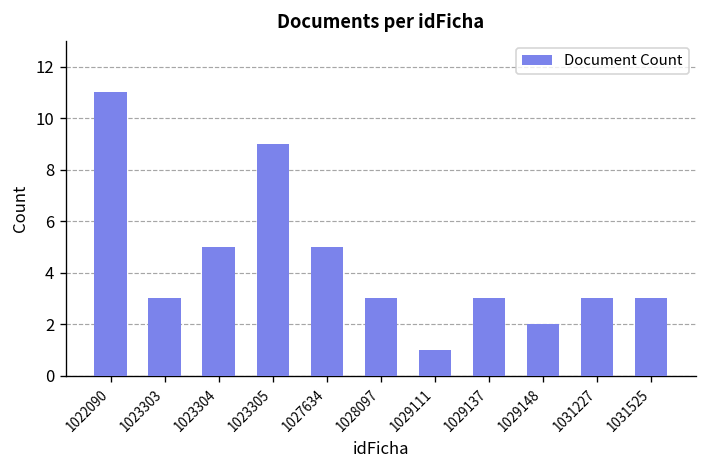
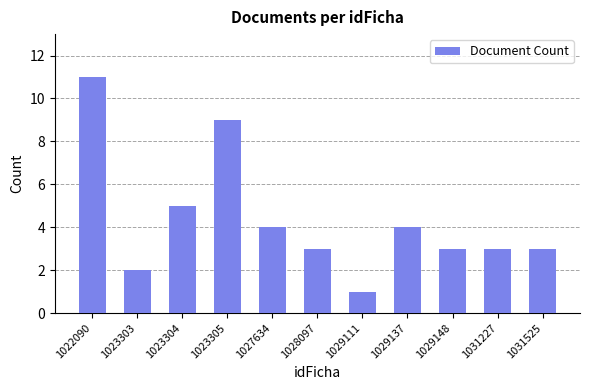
1023303: 3 -> 2
1027634: 5 -> 4
1029137: 3 -> 4
1029148: 2 -> 3
